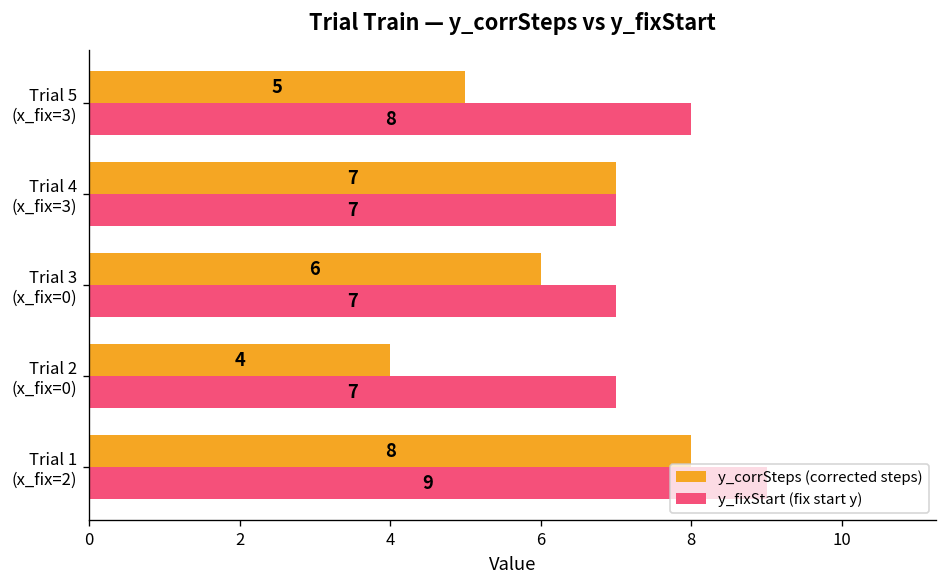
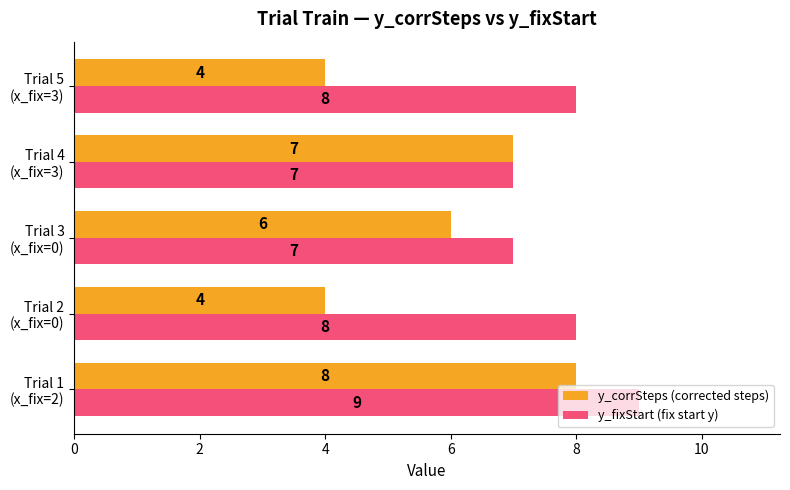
y_corrSteps (corrected steps), Trial 5 (x_fix=3): 5 -> 4
y_fixStart (fix start y), Trial 2 (x_fix=0): 7 -> 8
